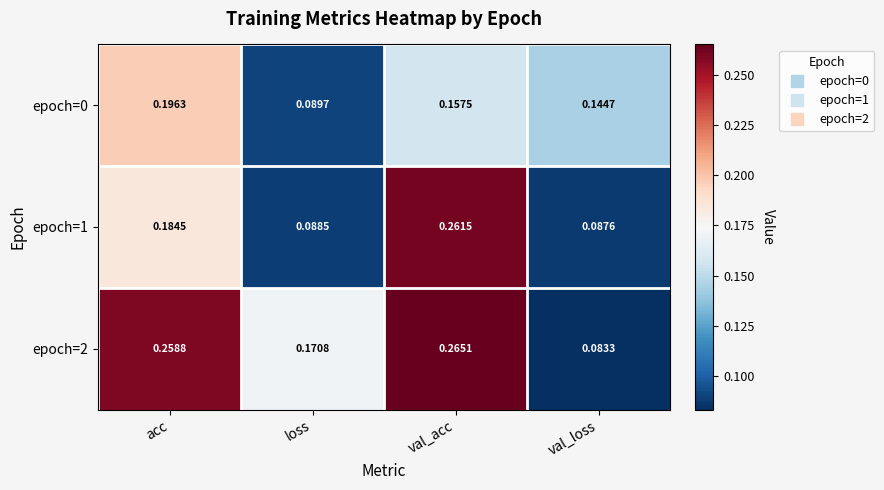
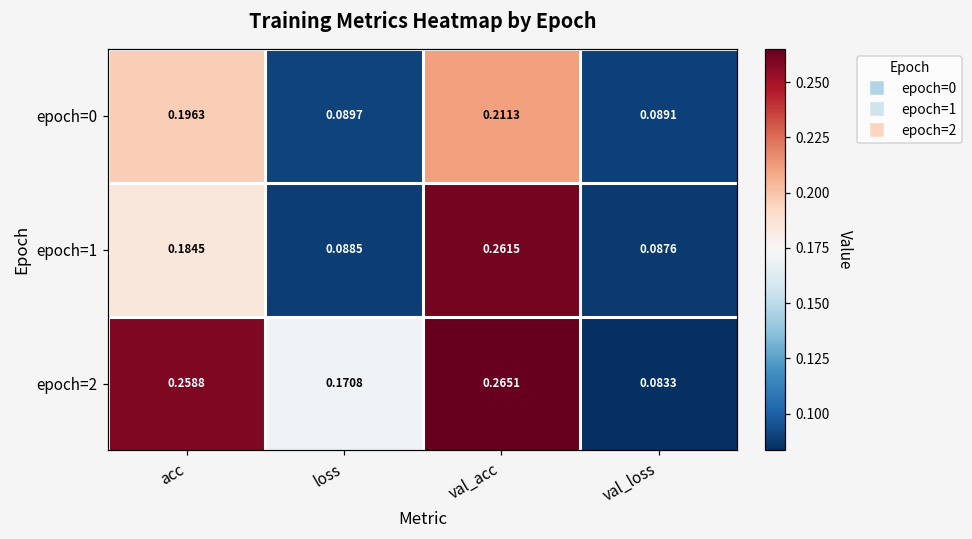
epoch=0, val_acc: 0.1575 -> 0.2113
epoch=0, val_loss: 0.1447 -> 0.0891
